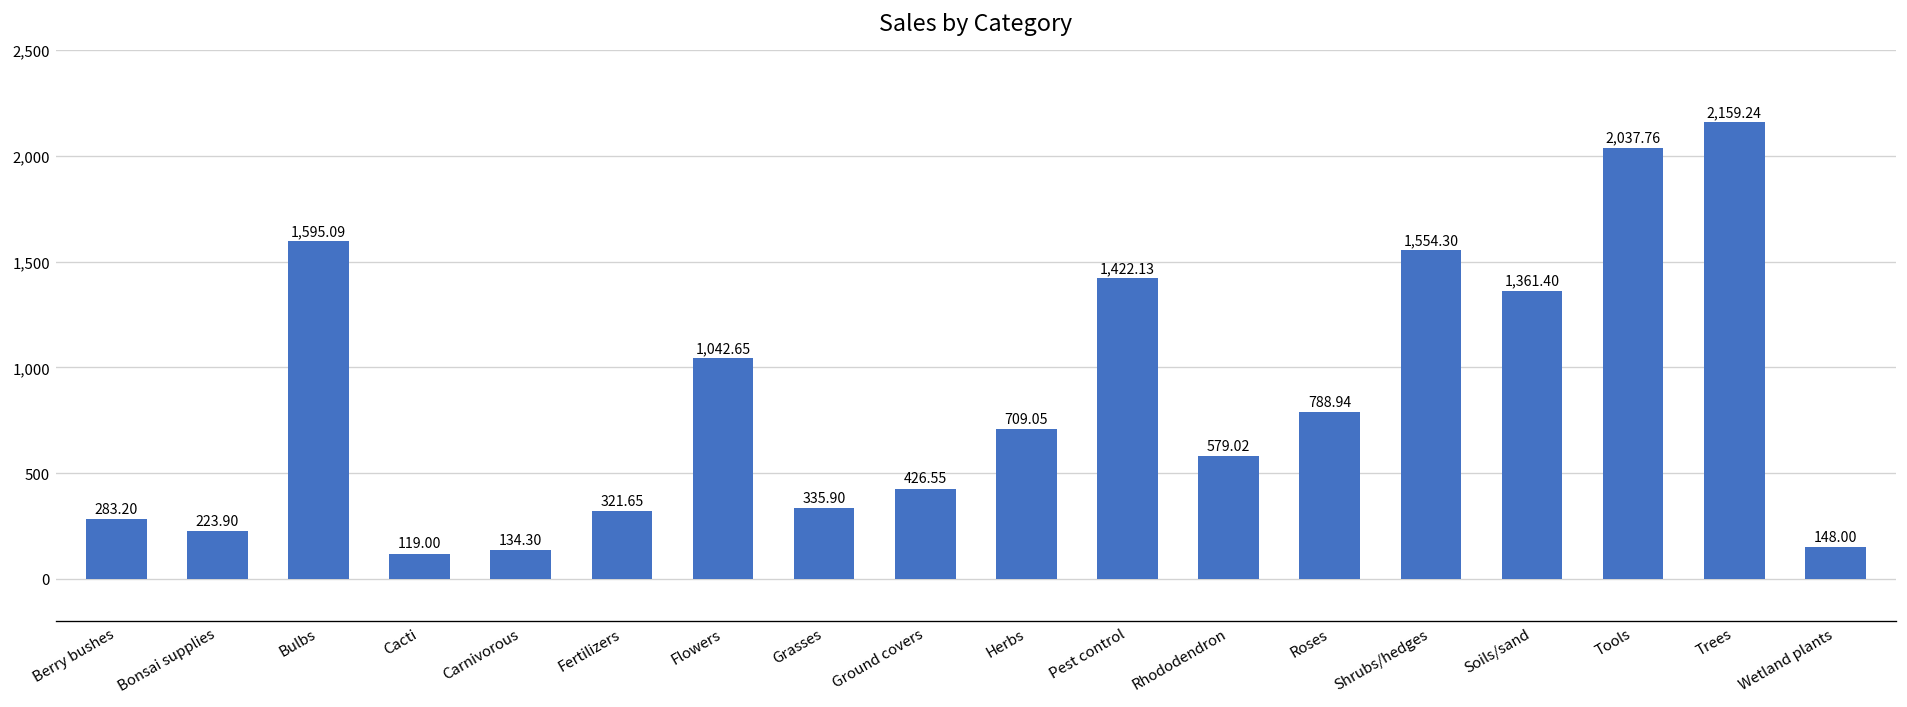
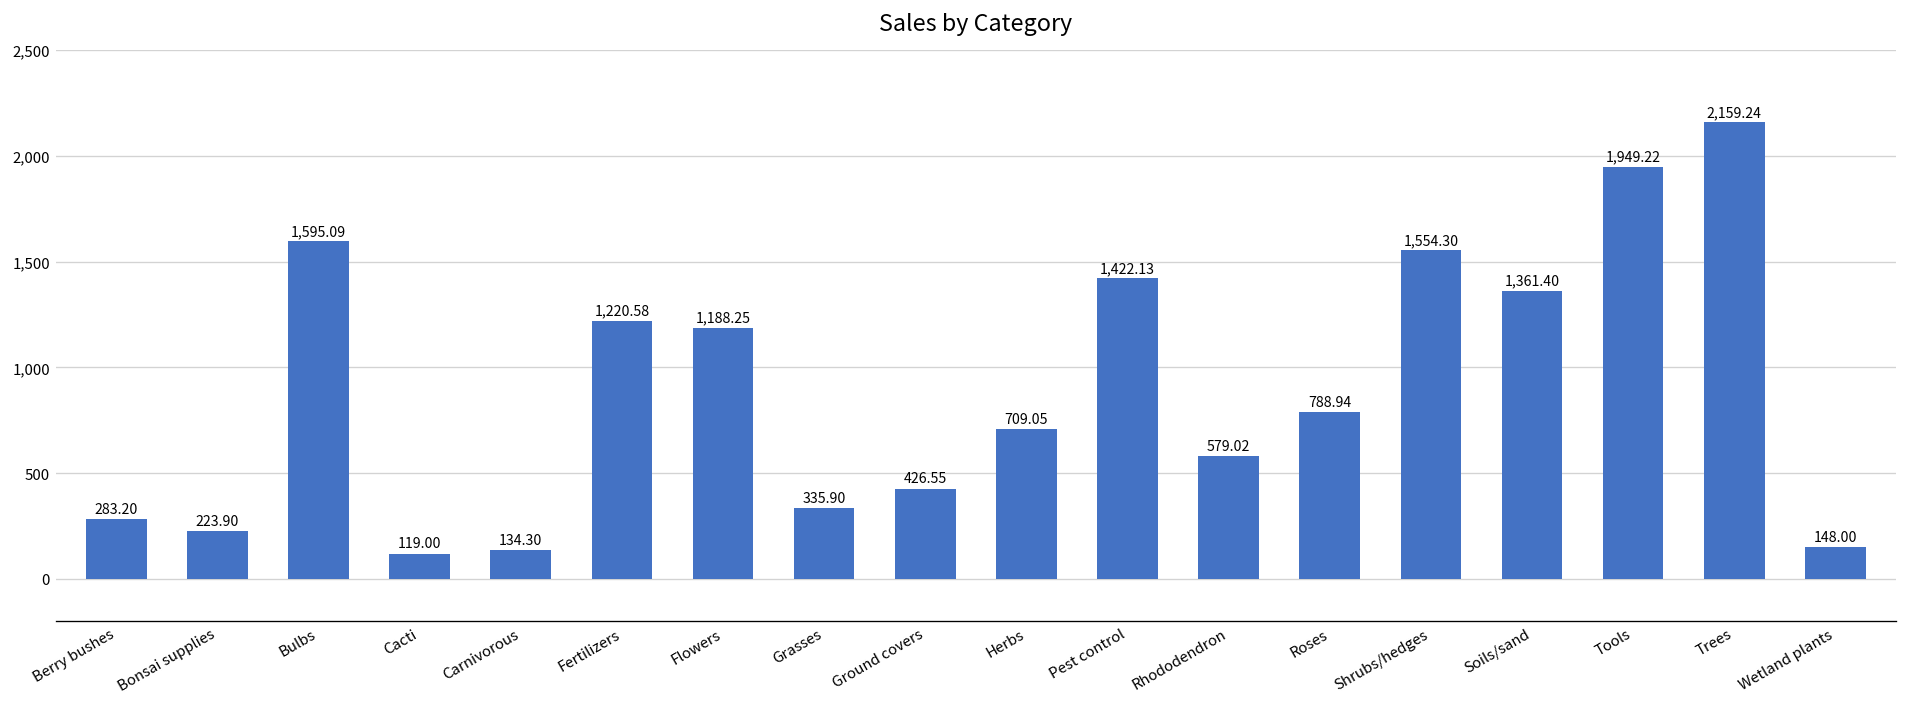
Fertilizers: 321.65 -> 1,220.58
Flowers: 1,042.65 -> 1,188.25
Tools: 2,037.76 -> 1,949.22
